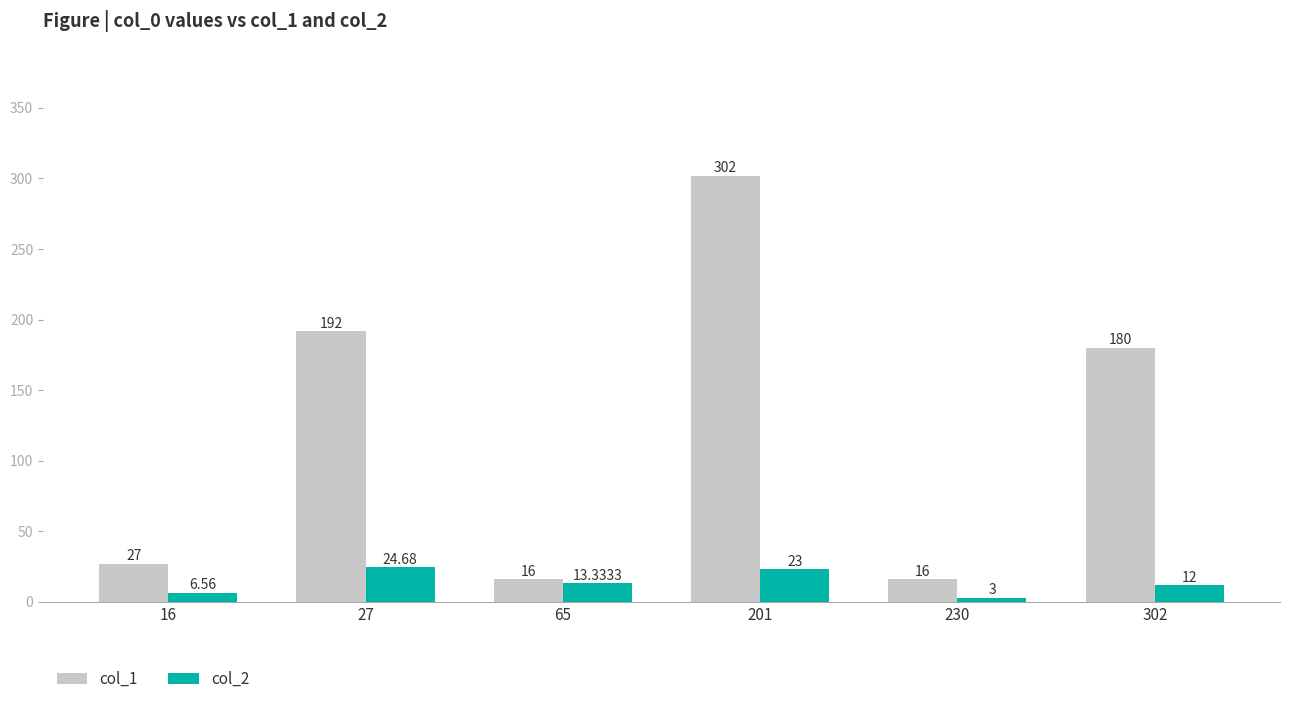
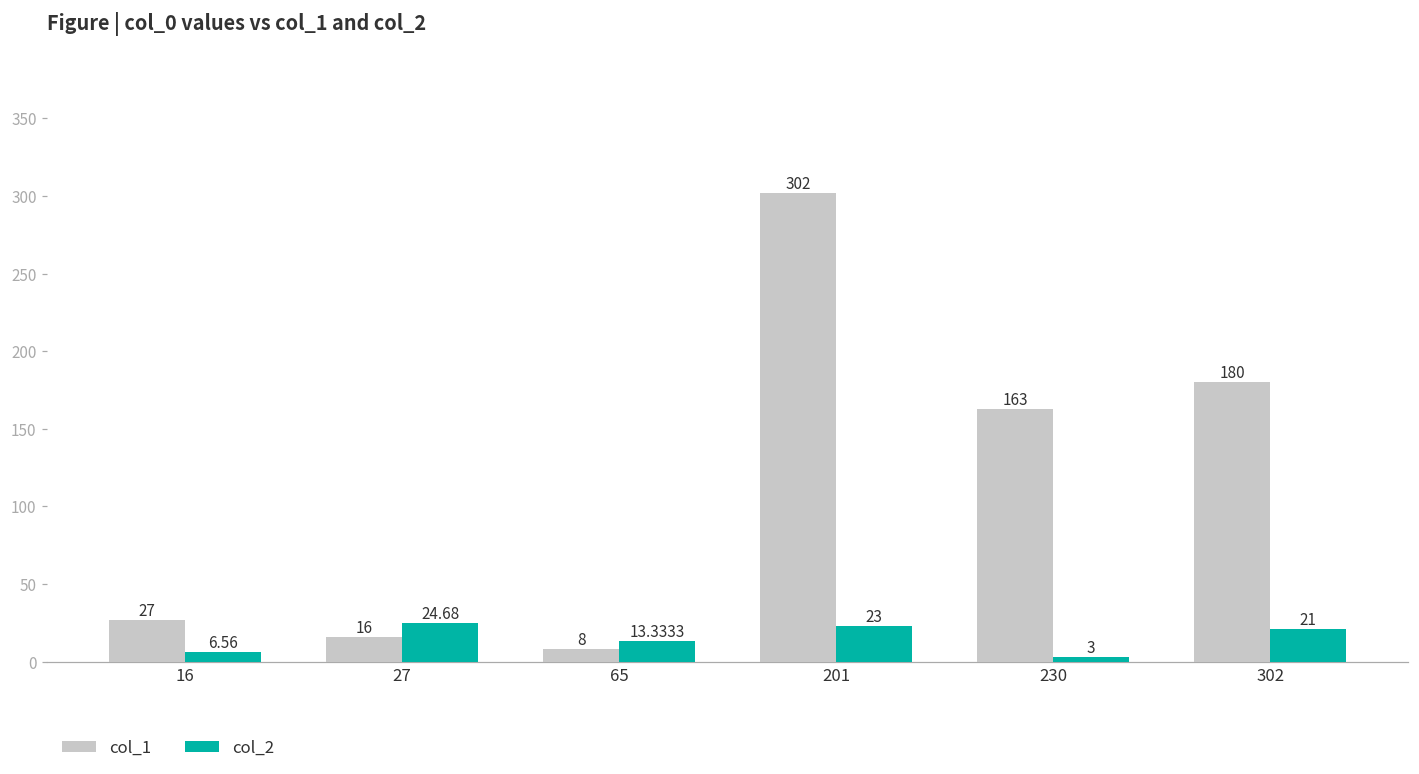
col_1, 27: 192 -> 16
col_1, 65: 16 -> 8
col_1, 230: 16 -> 163
col_2, 302: 12 -> 21
